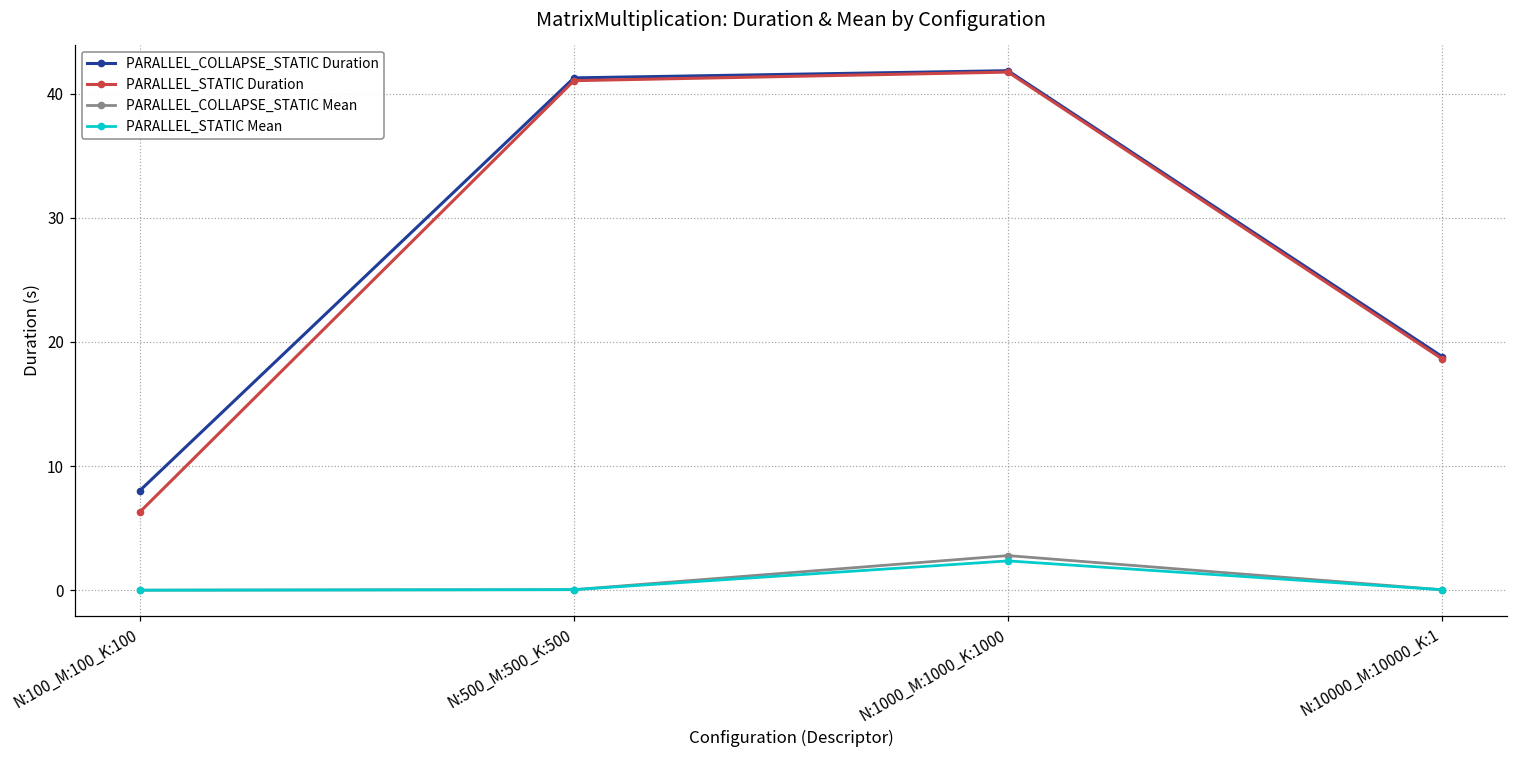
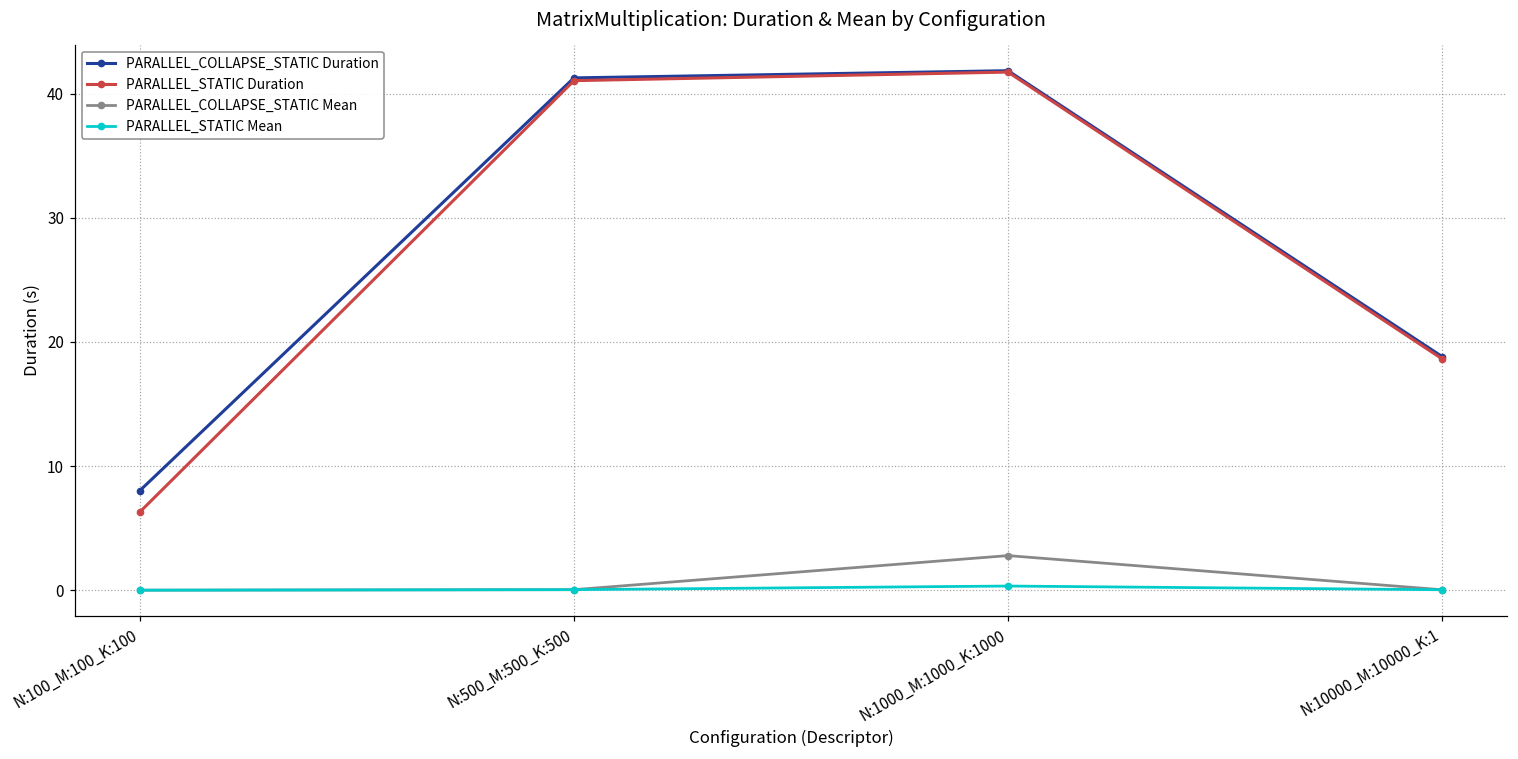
PARALLEL_STATIC Mean, N:1000_M:1000_K:1000: 2.4 -> 0.3
